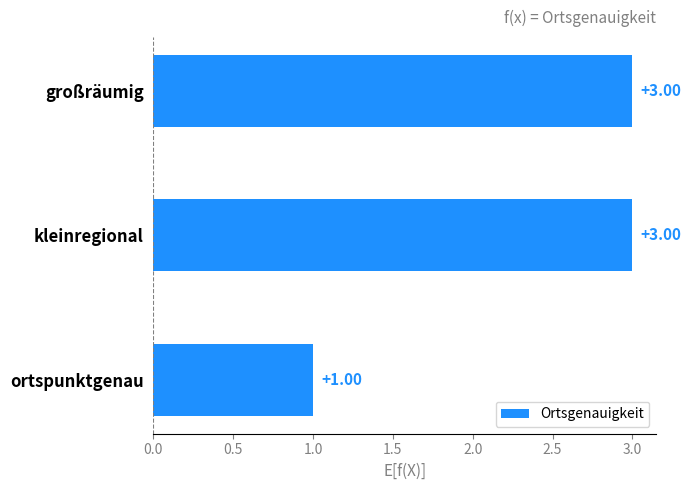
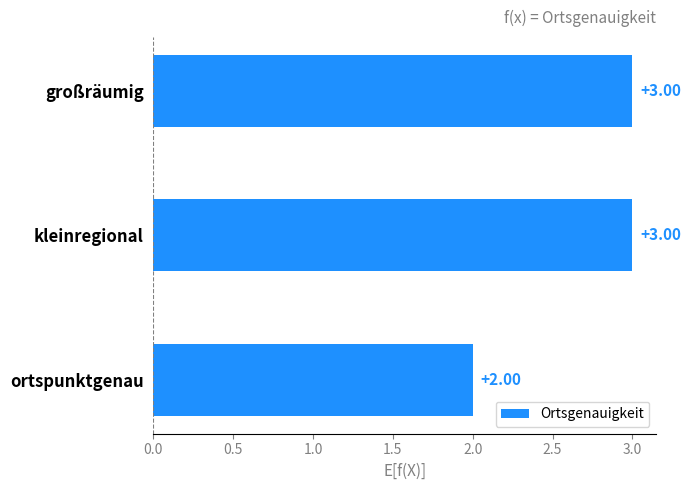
ortspunktgenau: +1.00 -> +2.00
